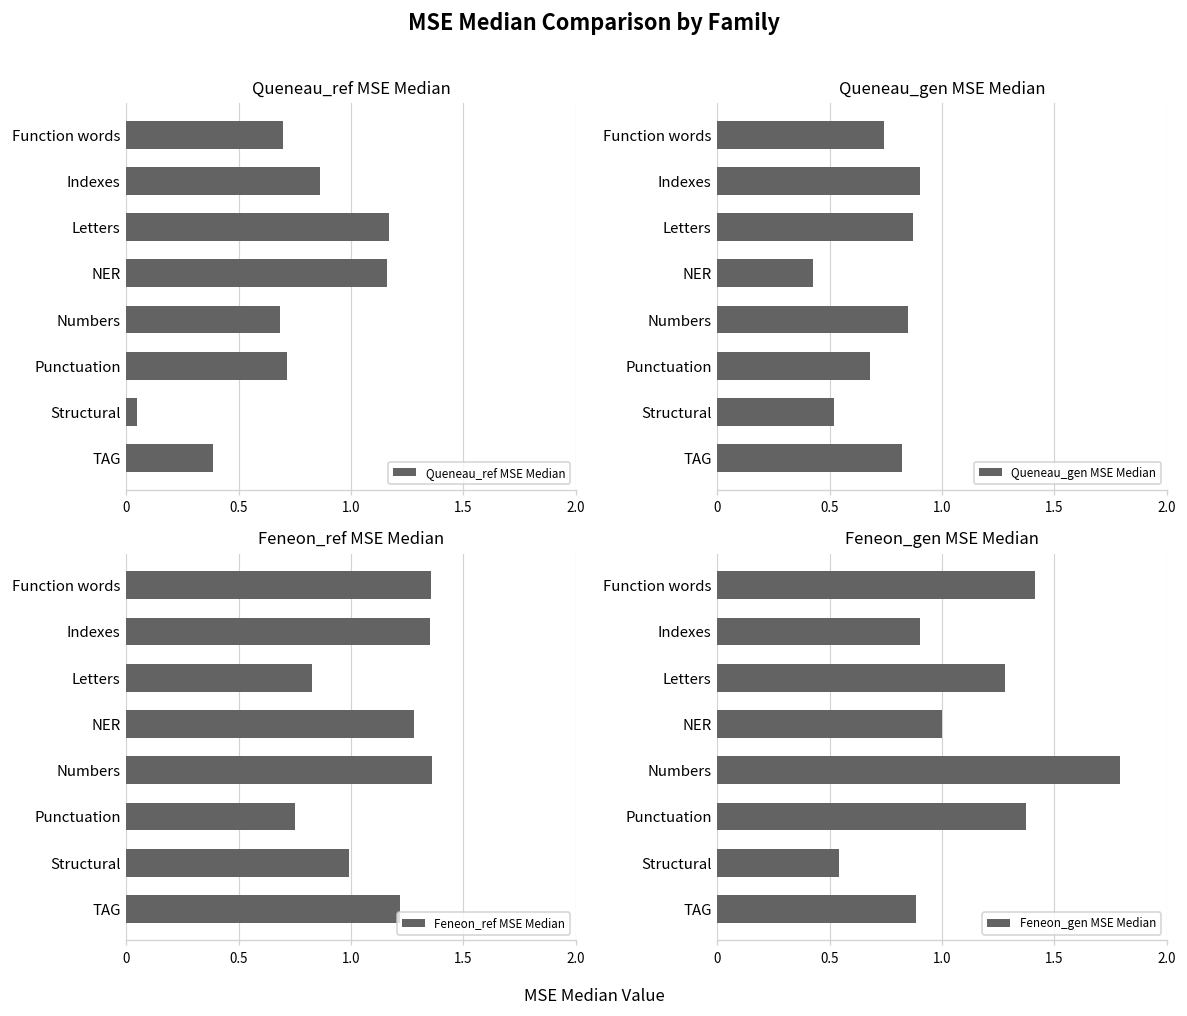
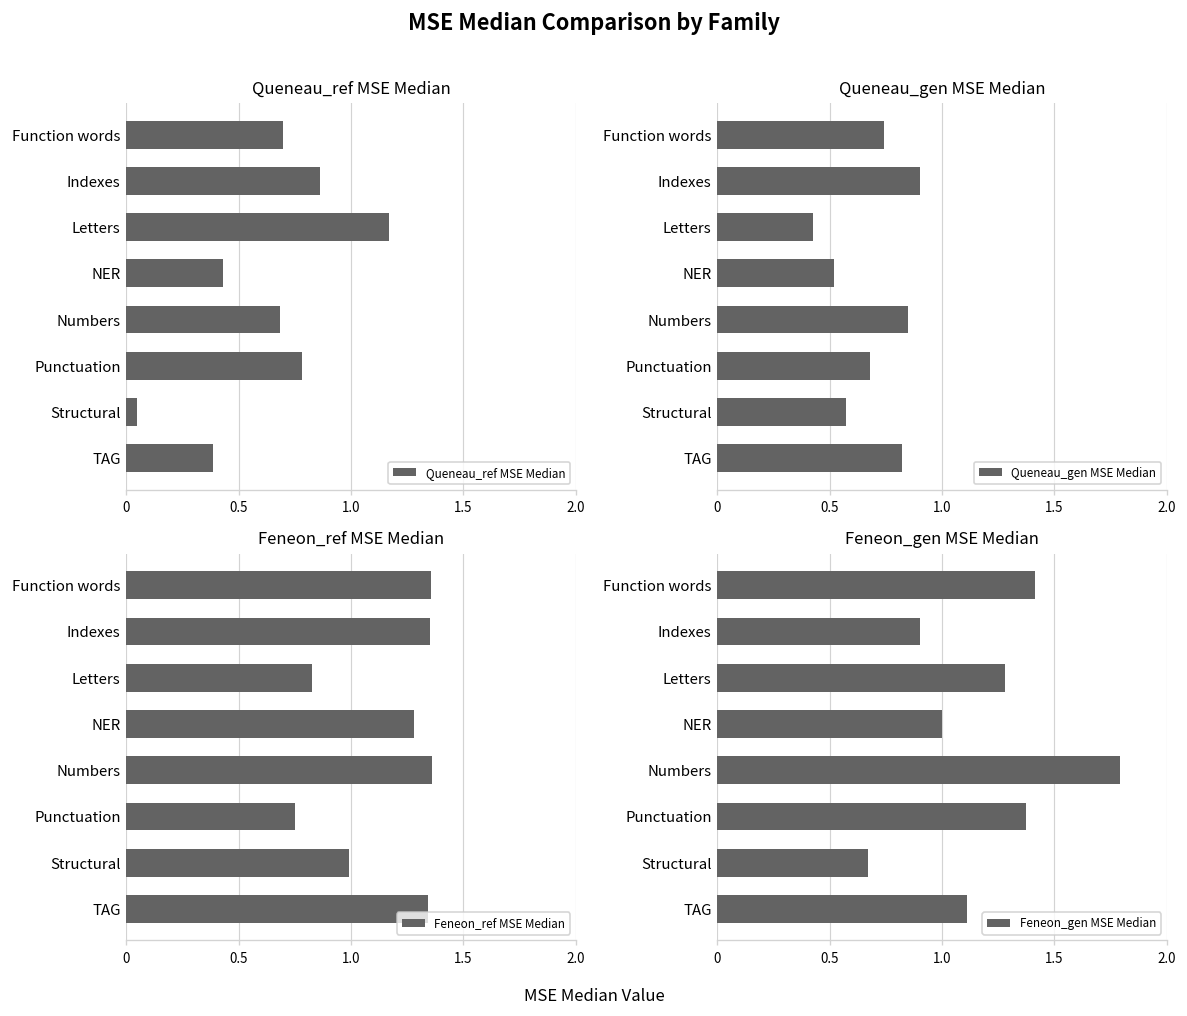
Queneau_ref MSE Median, NER: 1.16 -> 0.43
Queneau_ref MSE Median, Punctuation: 0.71 -> 0.78
Queneau_gen MSE Median, Letters: 0.87 -> 0.42
Queneau_gen MSE Median, NER: 0.43 -> 0.52
Queneau_gen MSE Median, Structural: 0.52 -> 0.57
Feneon_ref MSE Median, TAG: 1.22 -> 1.34
Feneon_gen MSE Median, Structural: 0.54 -> 0.67
Feneon_gen MSE Median, TAG: 0.88 -> 1.11
